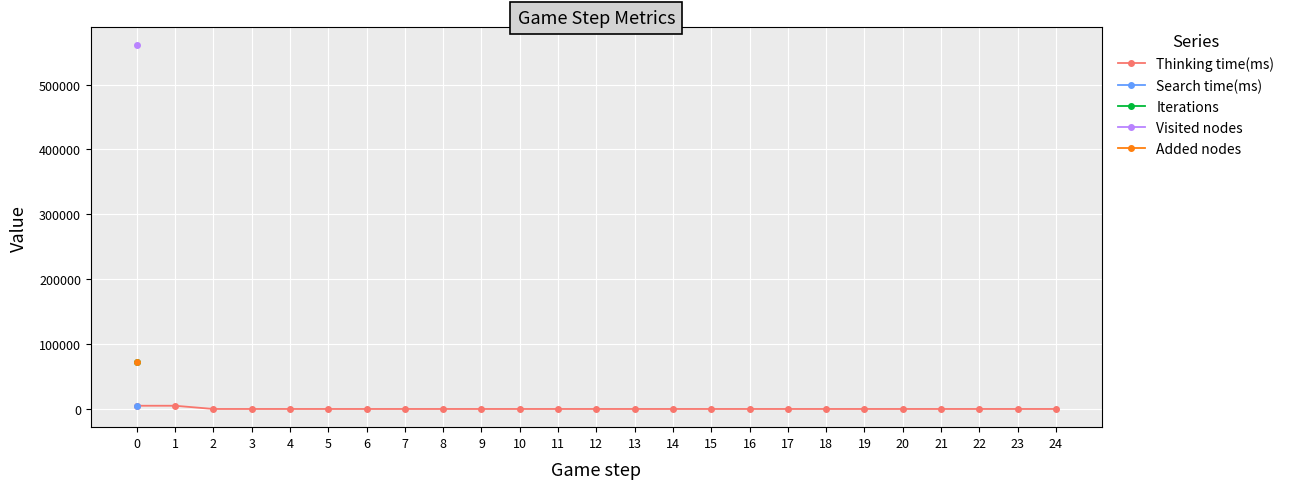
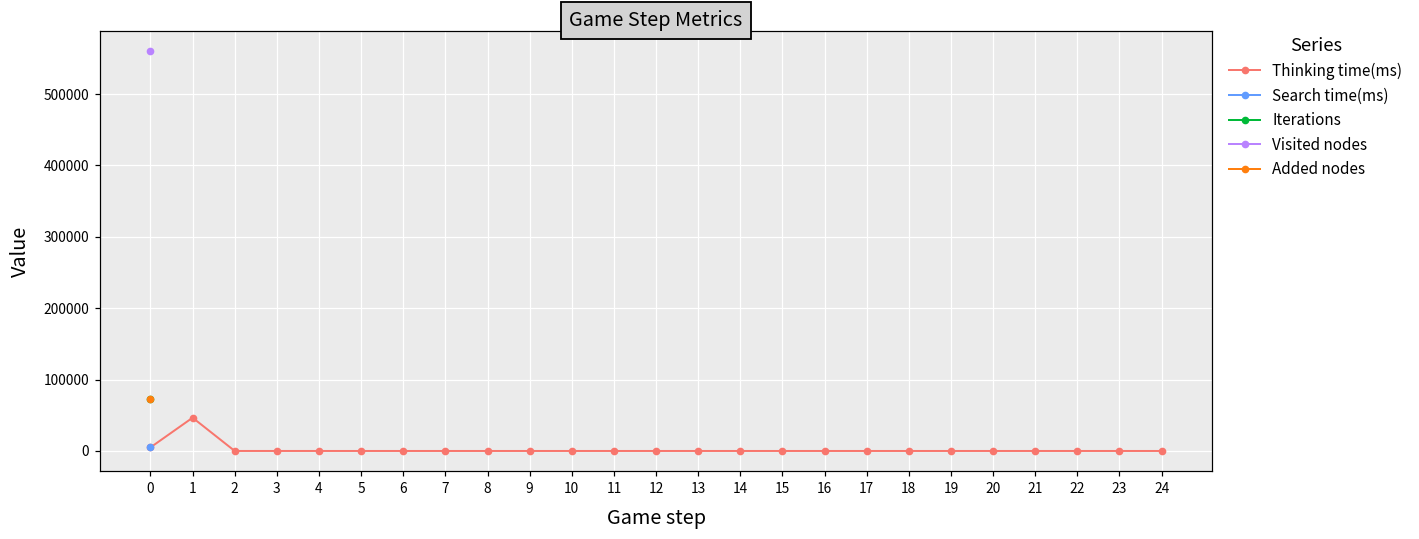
Thinking time(ms), 1: 0 -> 50000
